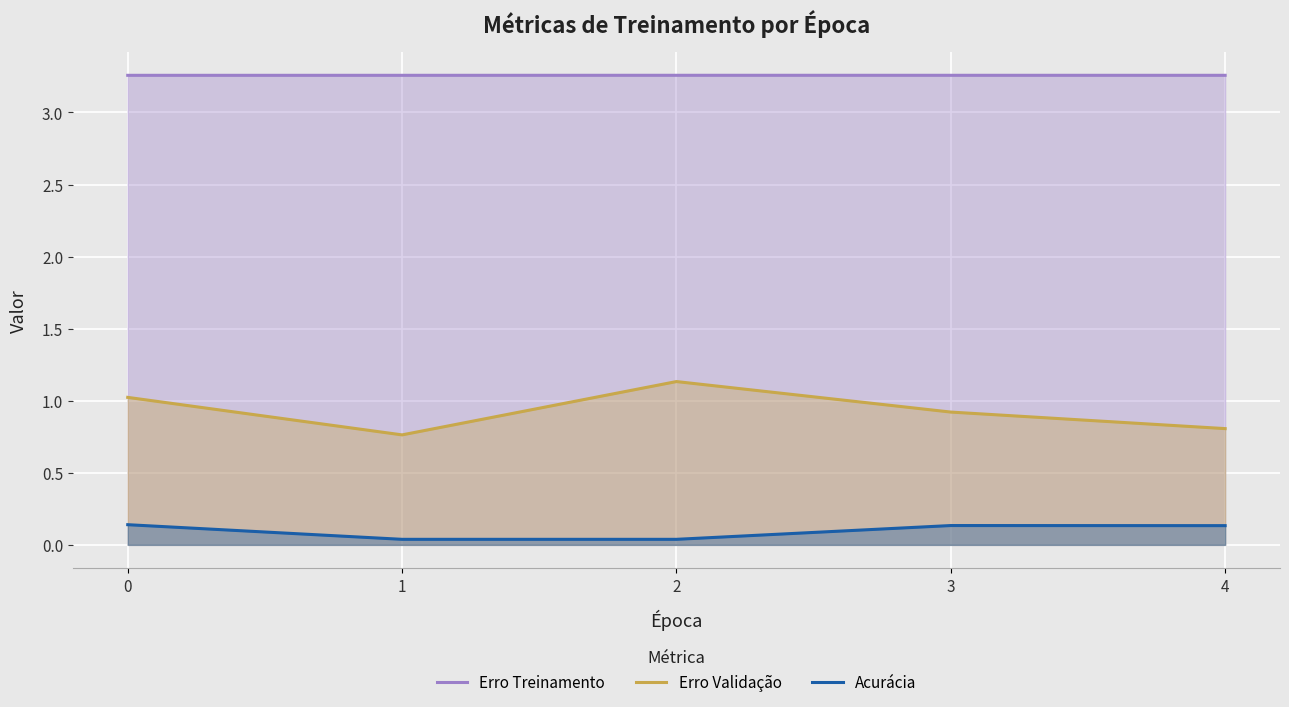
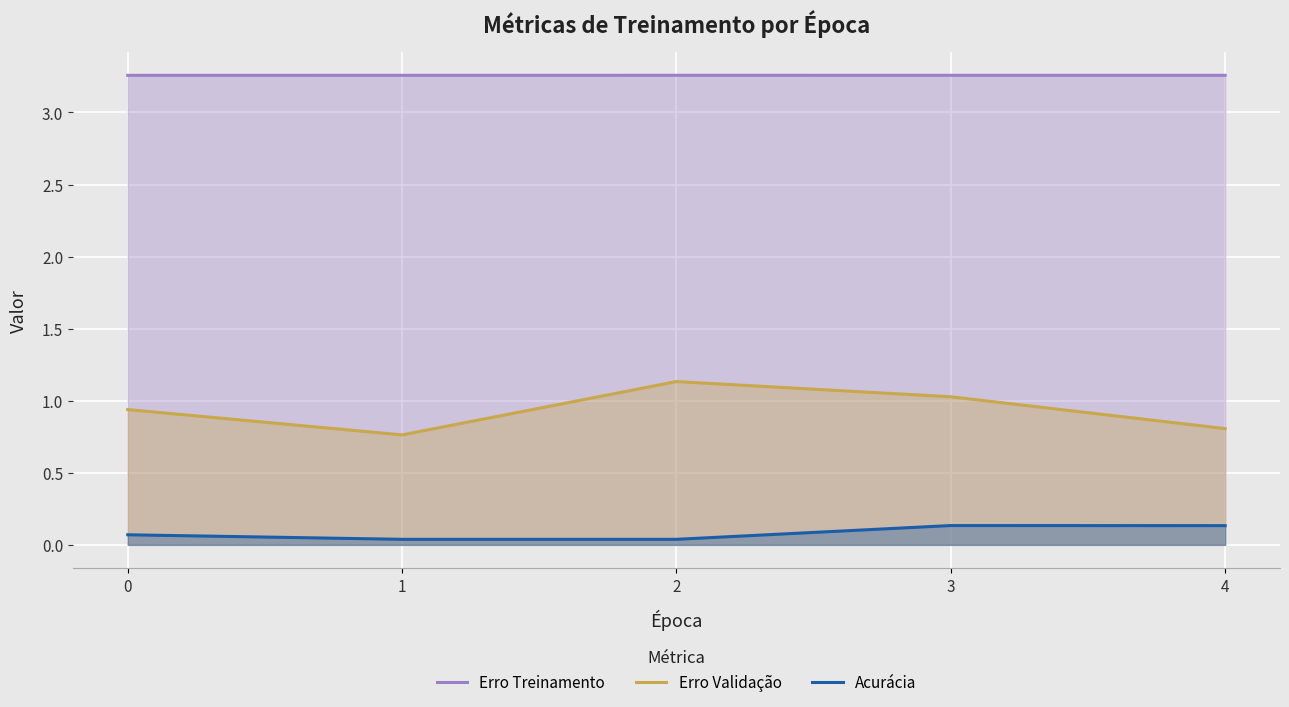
Erro Validação, 0: 1.02 -> 0.94
Acurácia, 0: 0.14 -> 0.07
Erro Validação, 3: 0.92 -> 1.03
